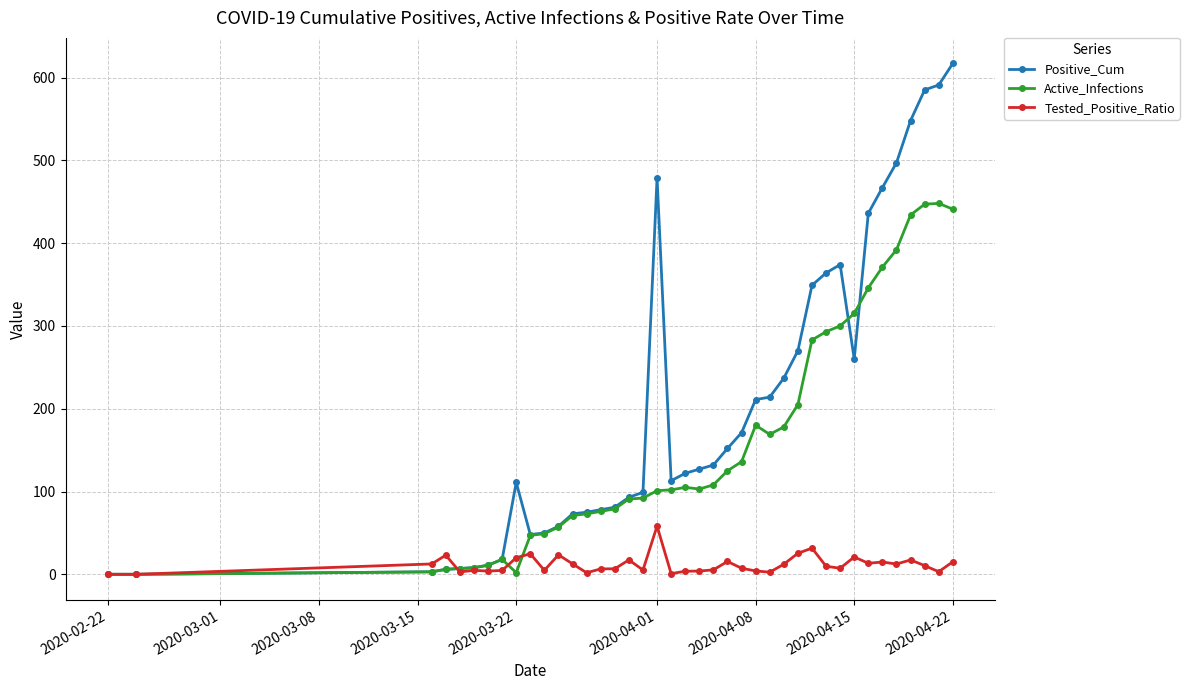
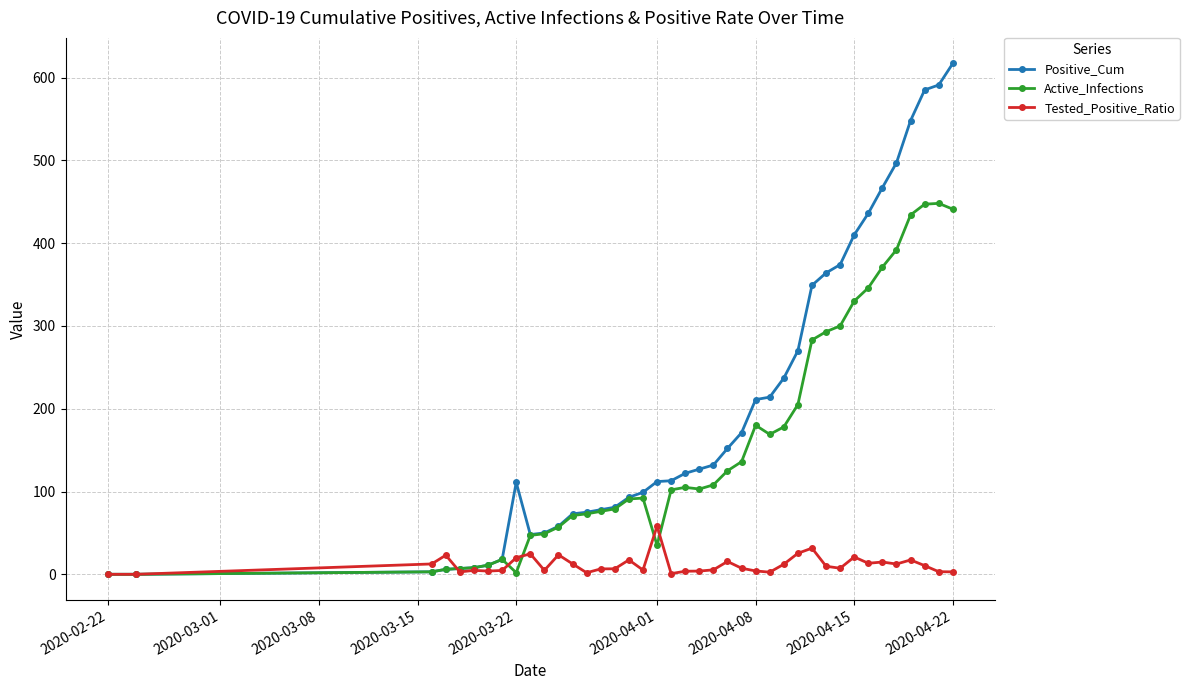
Positive_Cum, 2020-04-01: 480 -> 110
Active_Infections, 2020-04-01: 100 -> 40
Positive_Cum, 2020-04-15: 260 -> 410
Active_Infections, 2020-04-15: 320 -> 330
Tested_Positive_Ratio, 2020-04-22: 20 -> 0
